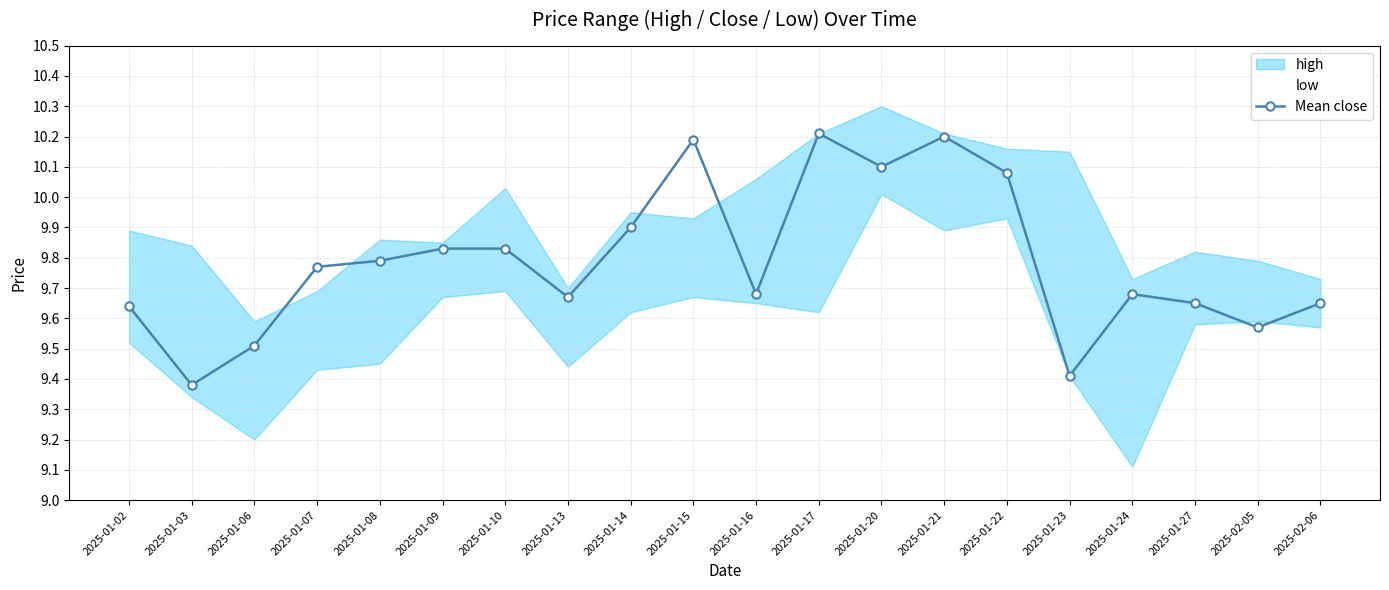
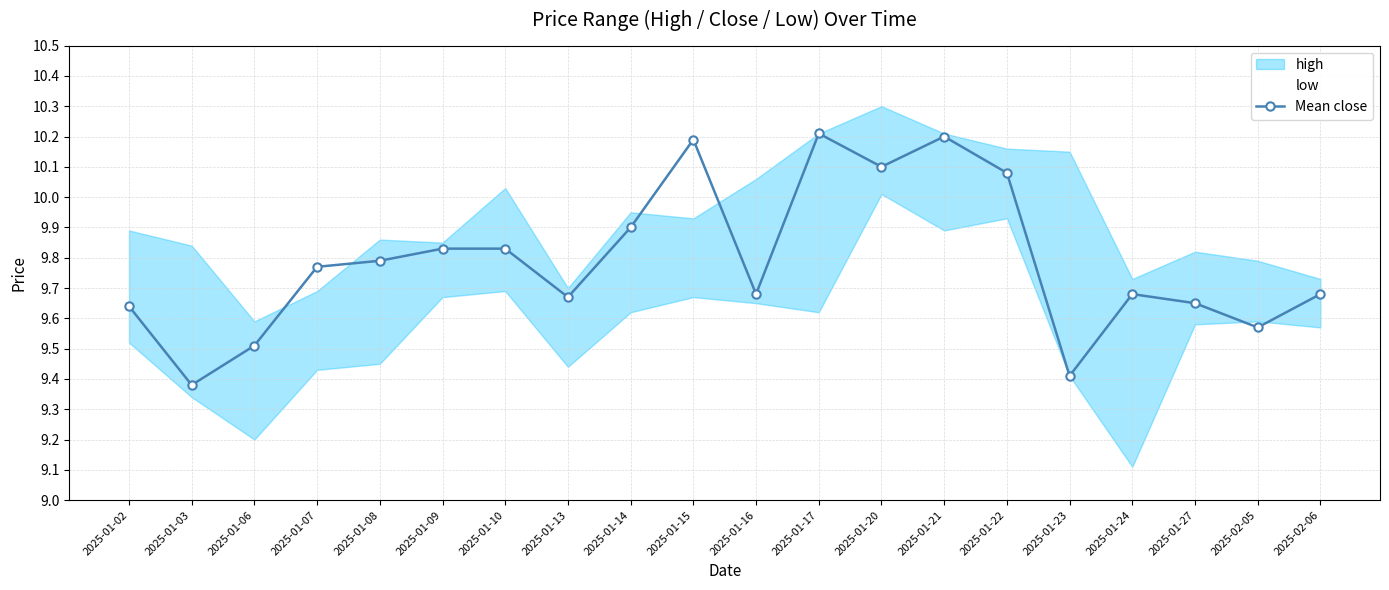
Mean close, 2025-02-06: 9.65 -> 9.68
